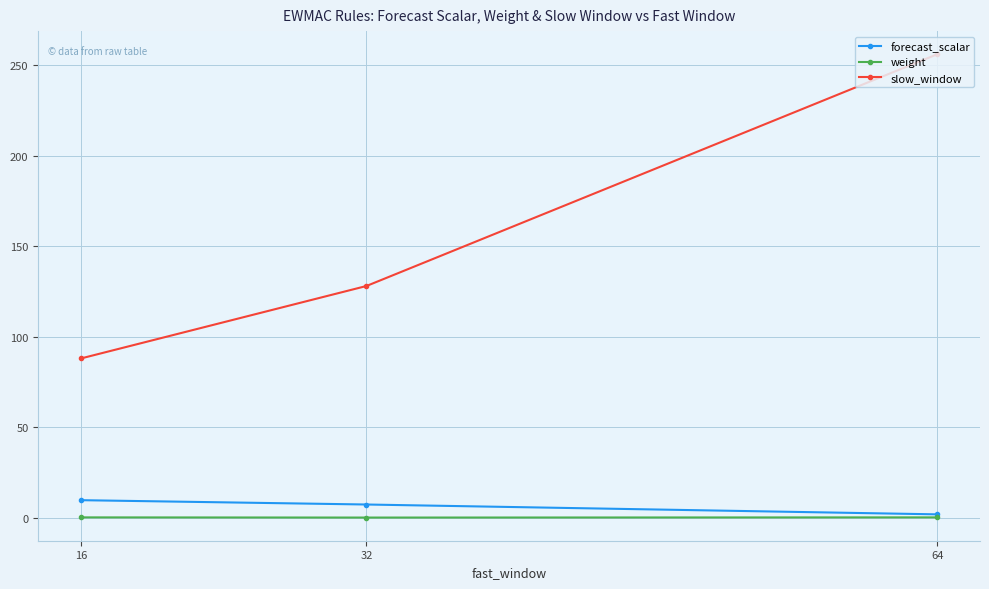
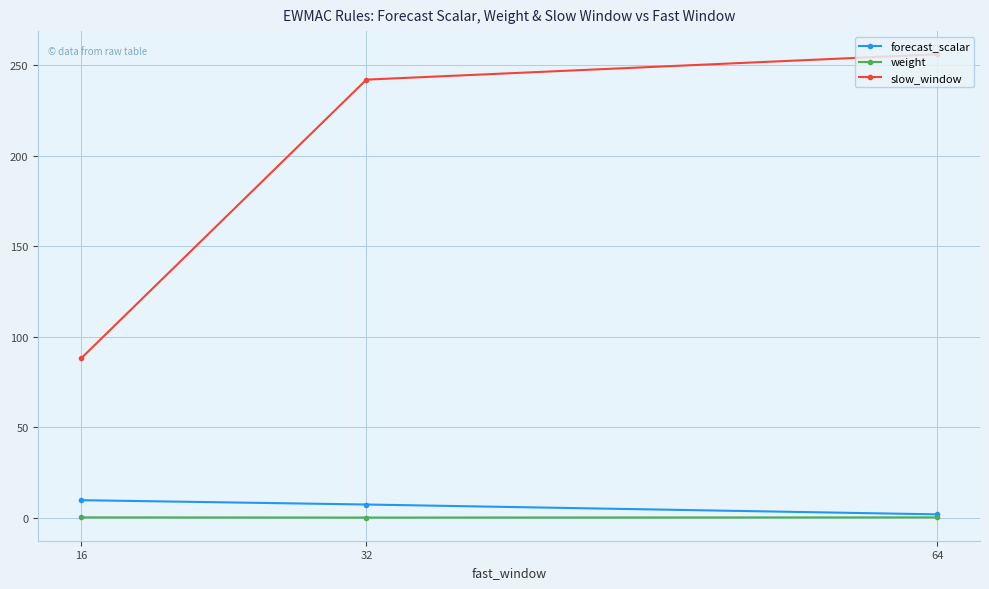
slow_window, 32: 128 -> 242
